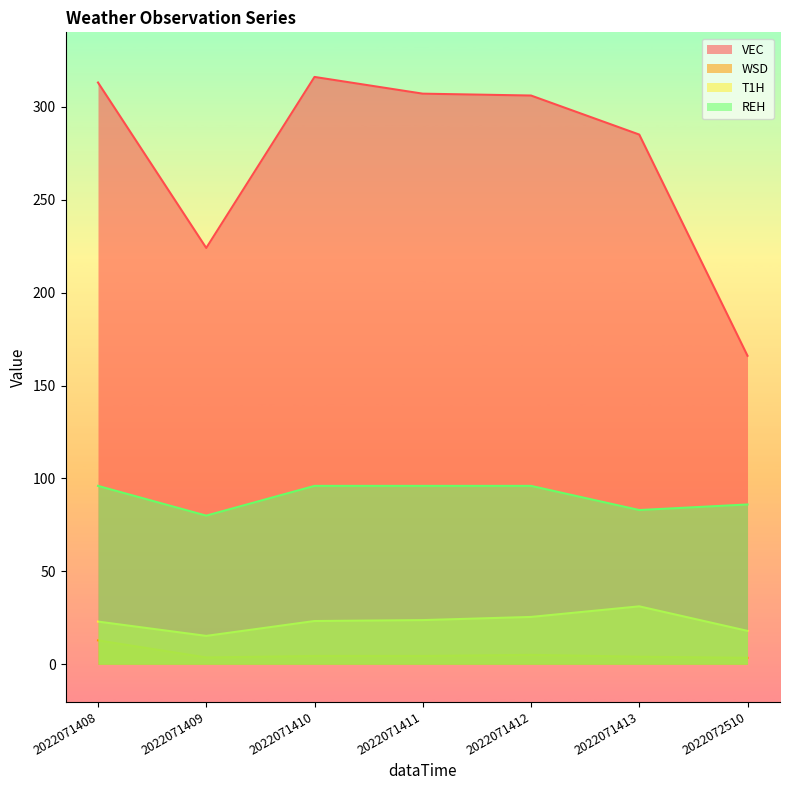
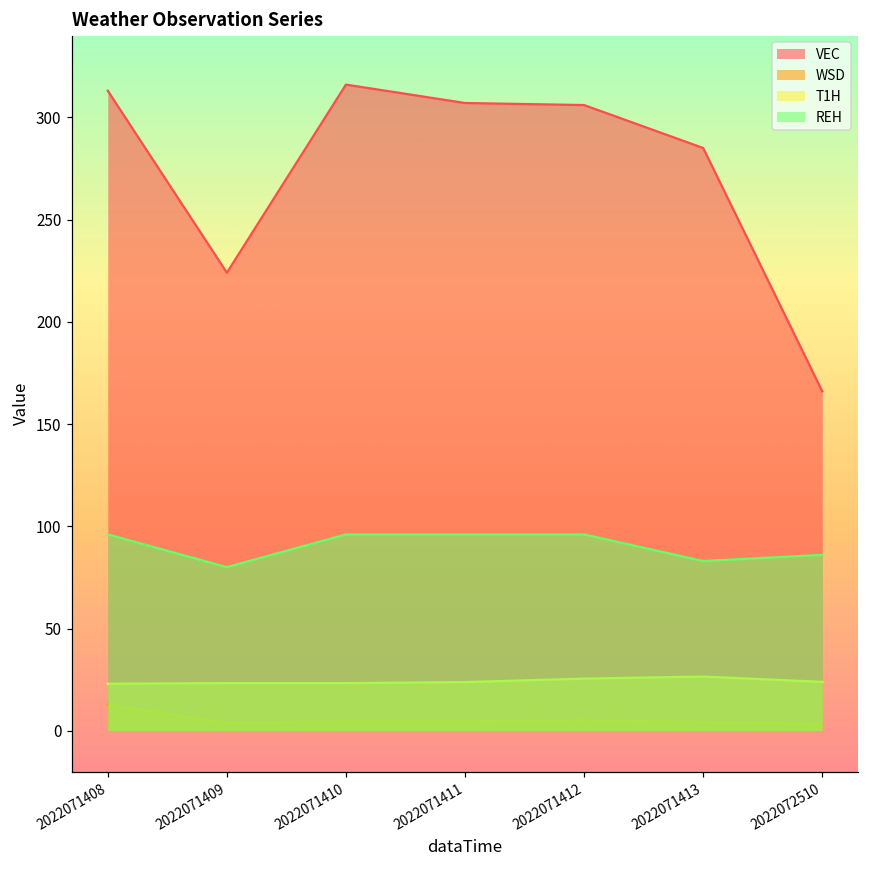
T1H, 2022071409: 15 -> 23
T1H, 2022071413: 31 -> 27
T1H, 2022072510: 18 -> 24
